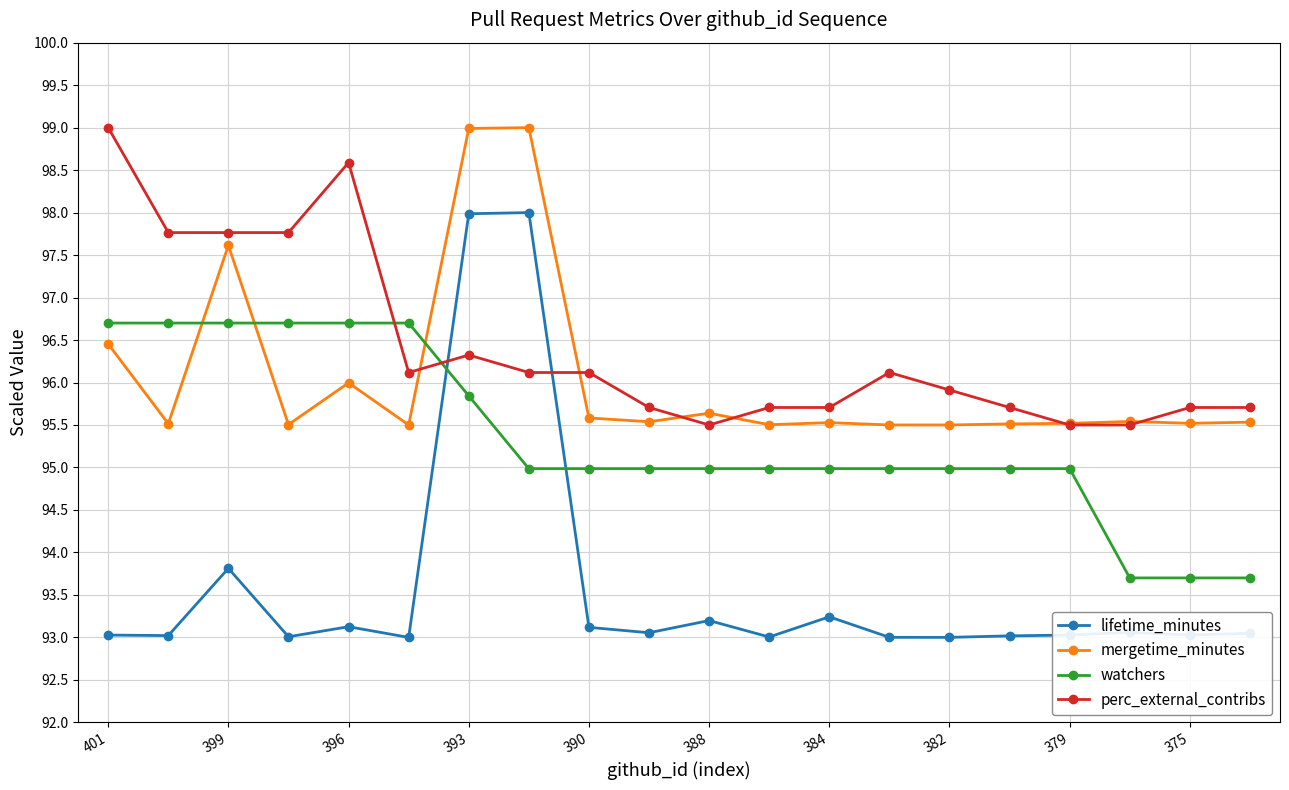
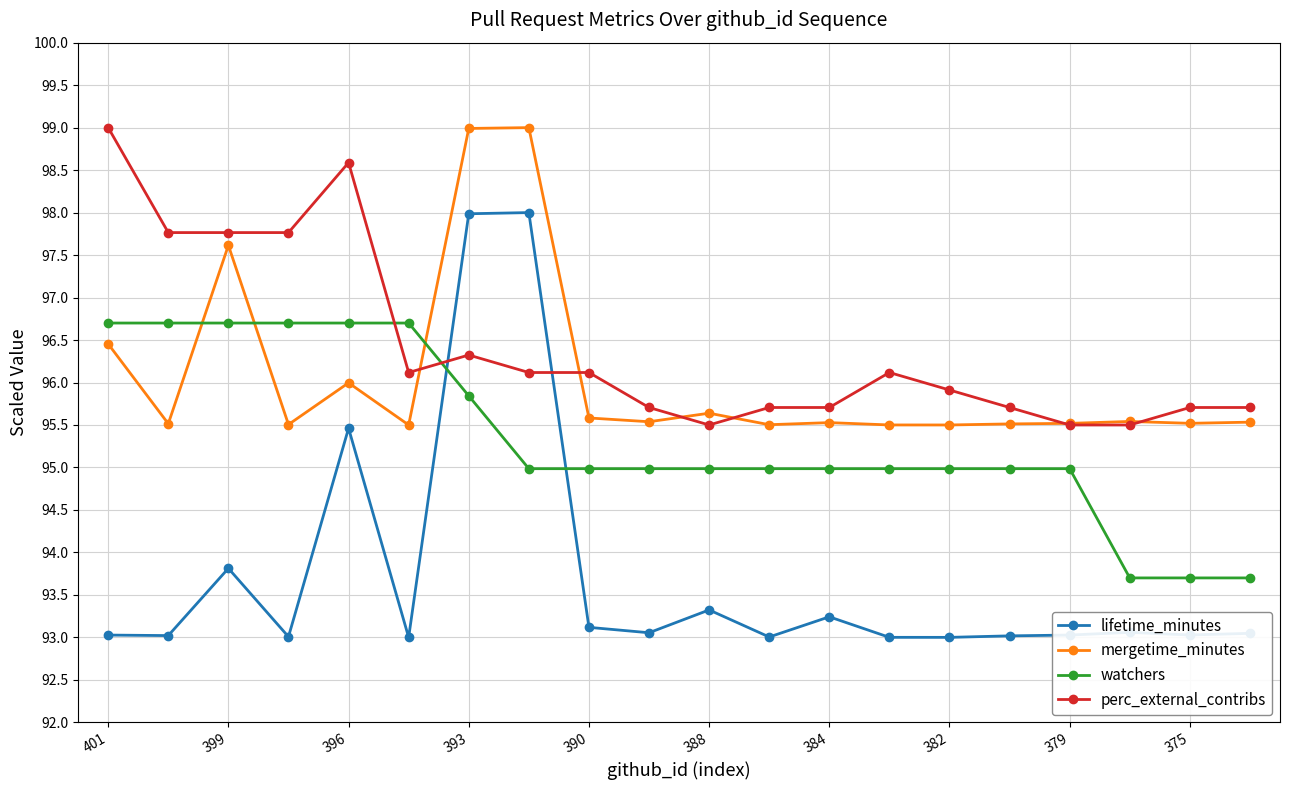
lifetime_minutes, 396: 93.1 -> 95.5
lifetime_minutes, 388: 93.2 -> 93.3
